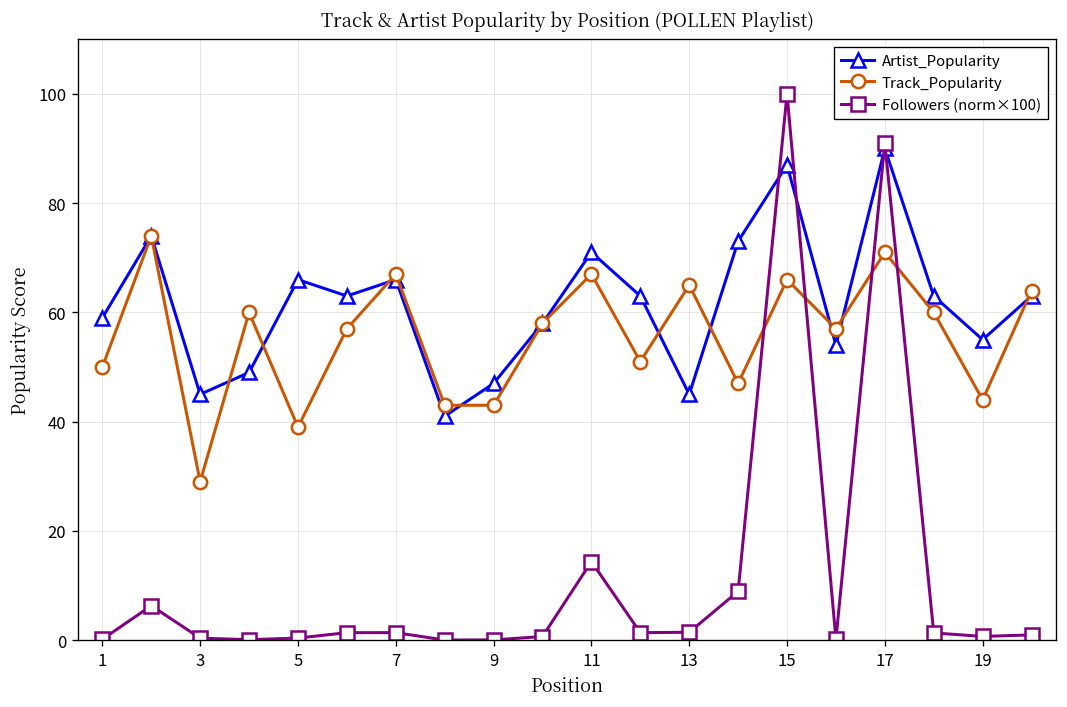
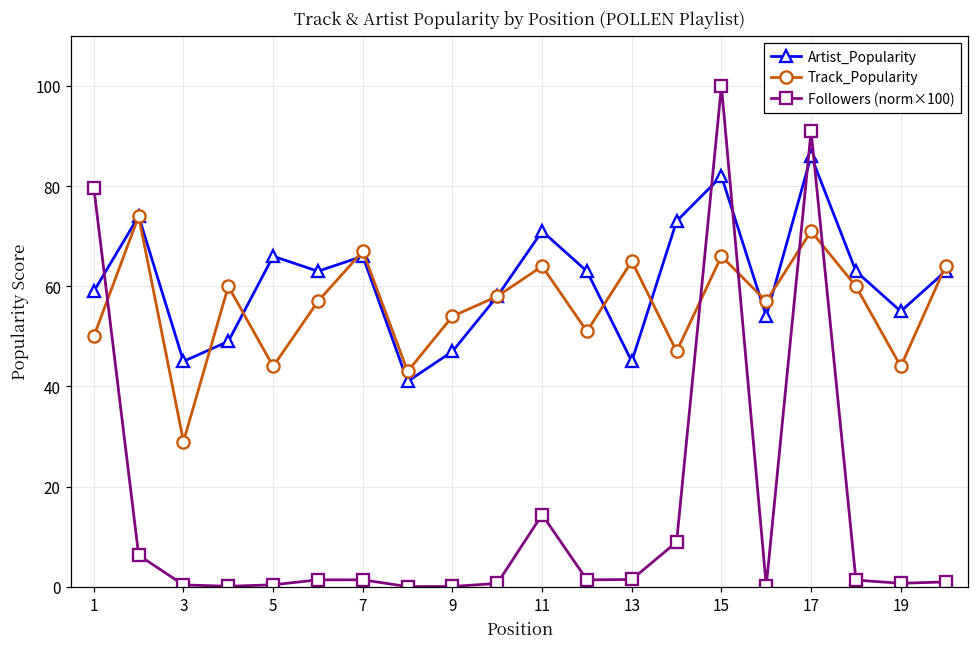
Followers (norm×100), 1: 0 -> 80
Track_Popularity, 5: 39 -> 44
Track_Popularity, 9: 43 -> 54
Track_Popularity, 11: 67 -> 64
Artist_Popularity, 15: 87 -> 82
Artist_Popularity, 17: 90 -> 86
